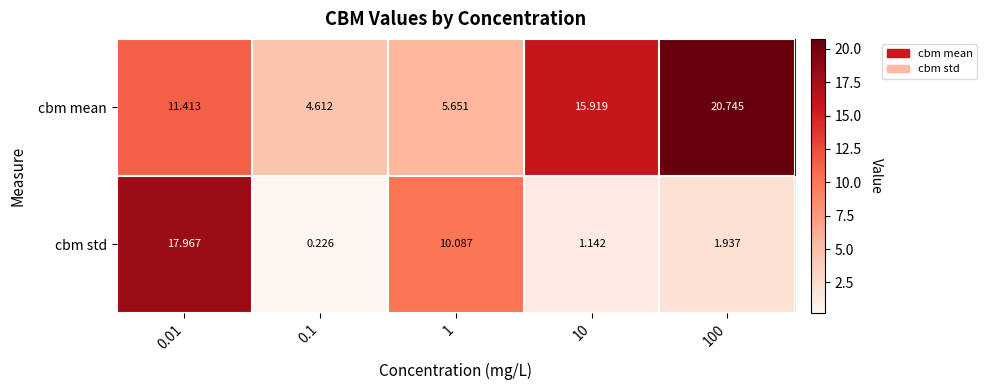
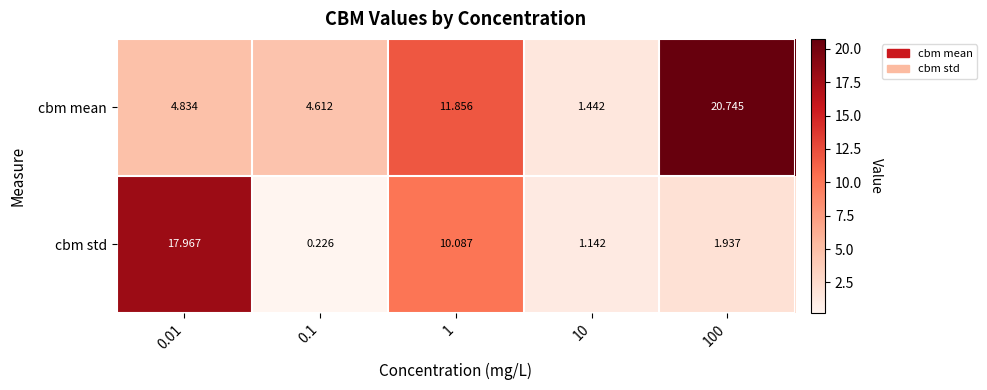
cbm mean, 0.01: 11.413 -> 4.834
cbm mean, 1: 5.651 -> 11.856
cbm mean, 10: 15.919 -> 1.442
